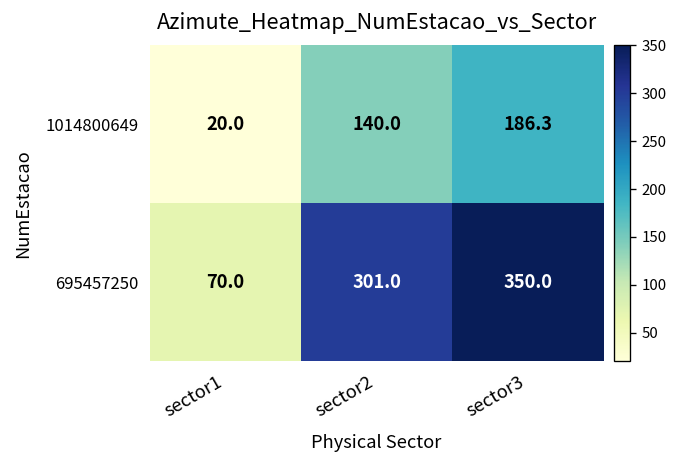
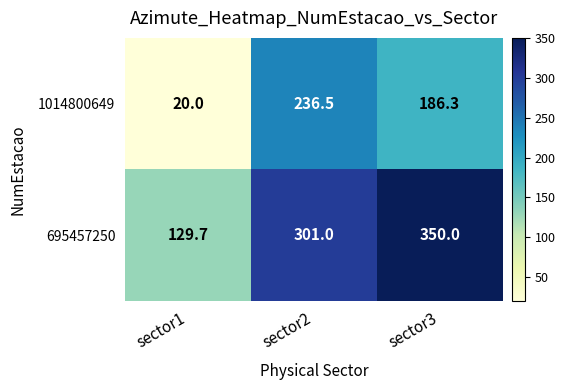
1014800649, sector2: 140.0 -> 236.5
695457250, sector1: 70.0 -> 129.7
